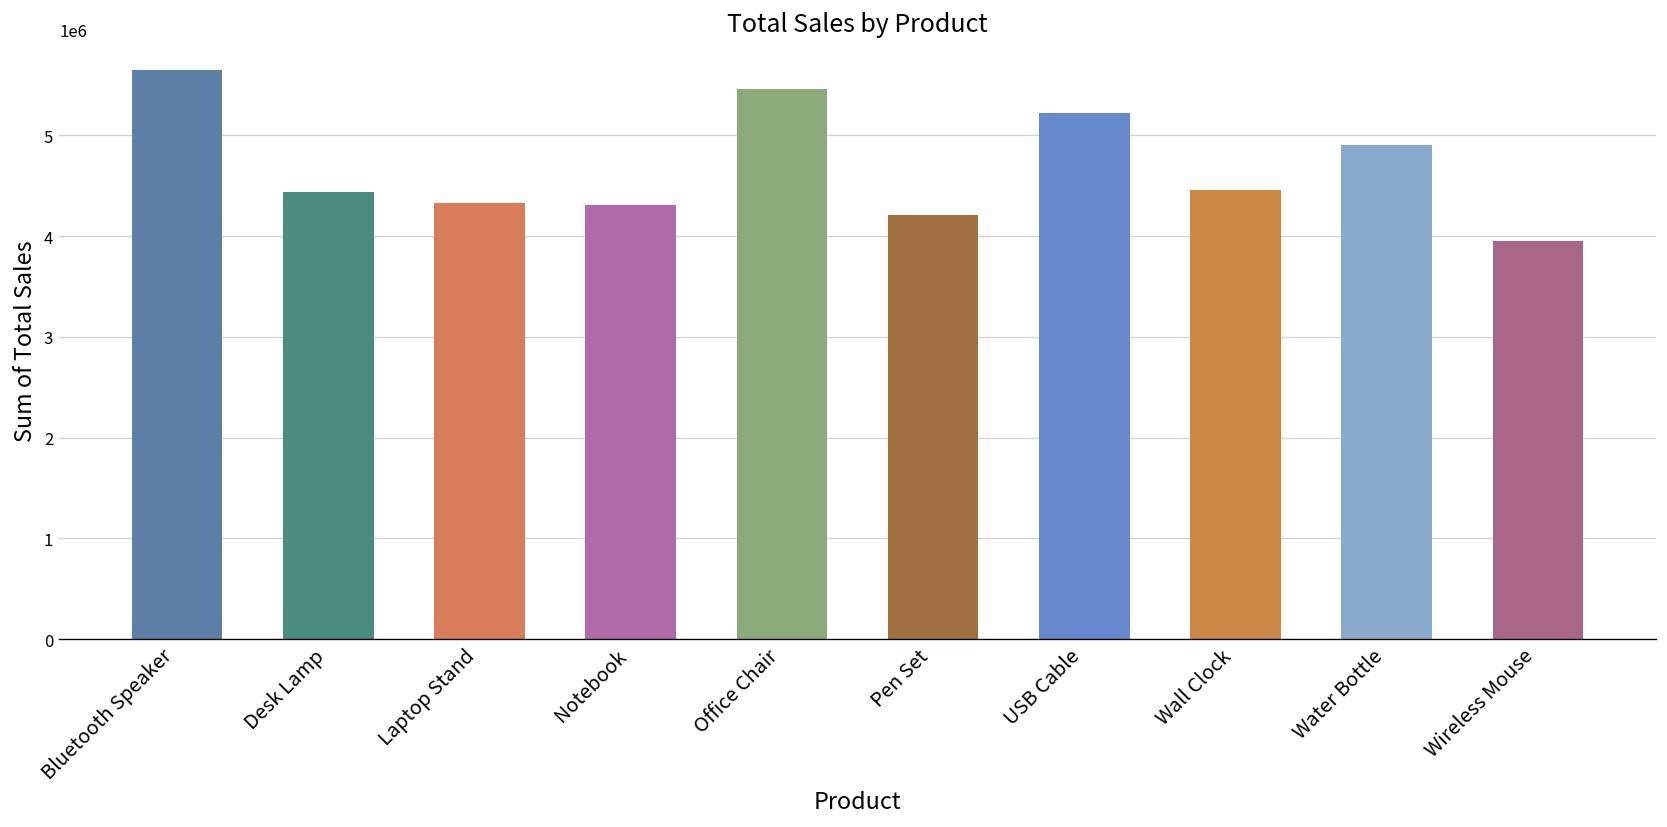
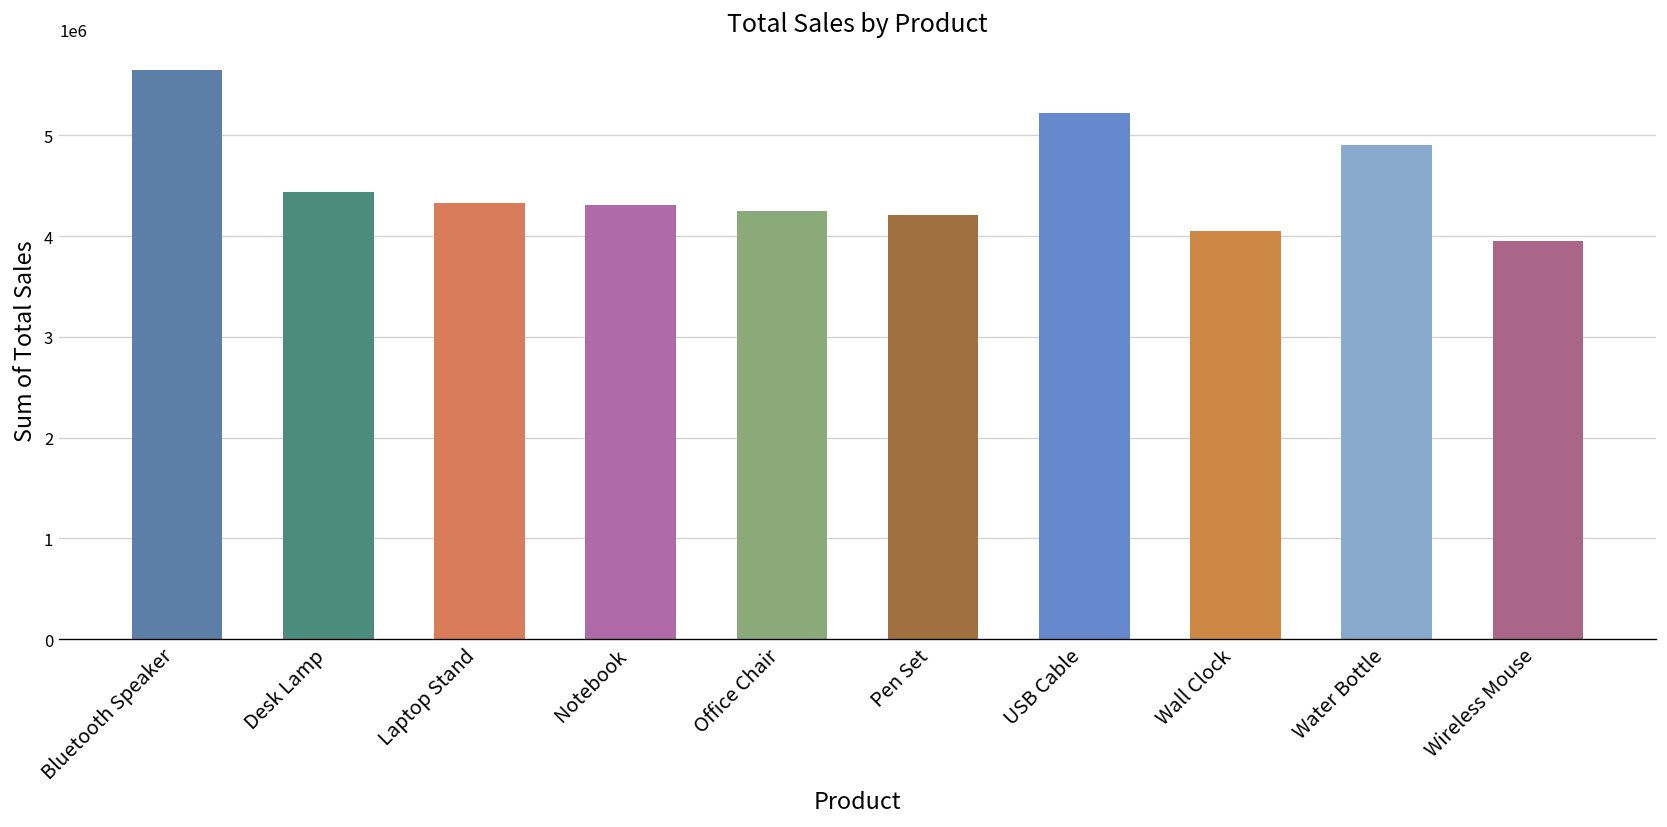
Office Chair: 5500000 -> 4200000
Wall Clock: 4500000 -> 4100000
